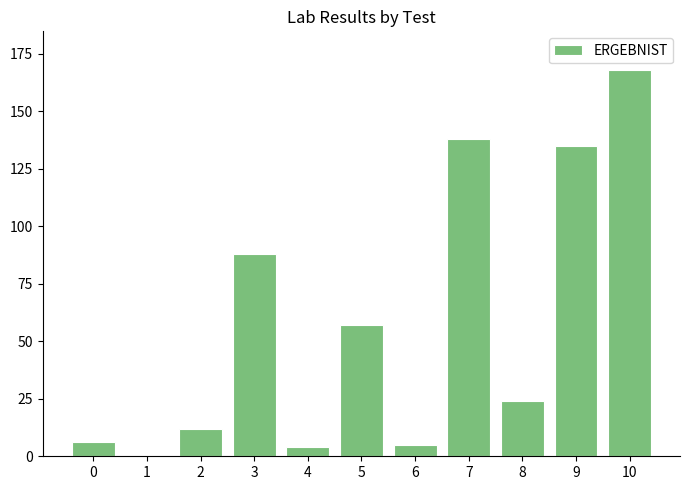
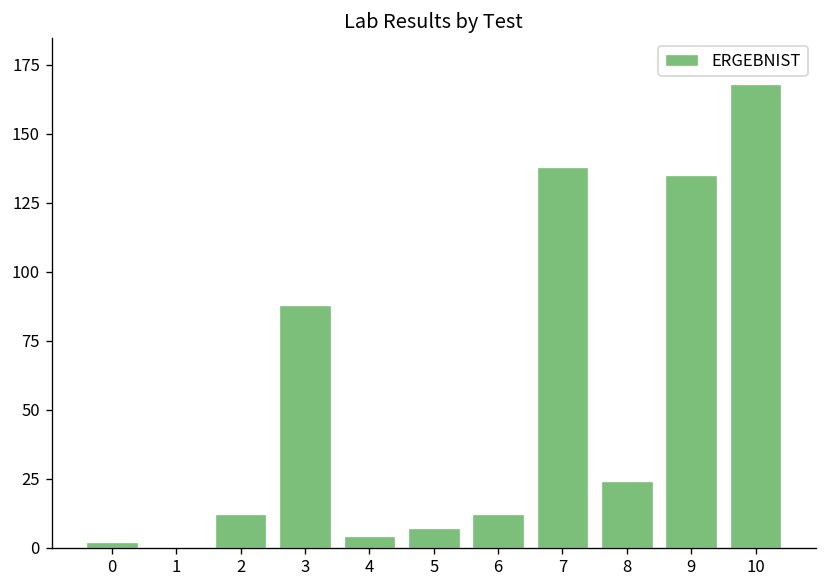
0: 6 -> 2
5: 57 -> 7
6: 5 -> 12
